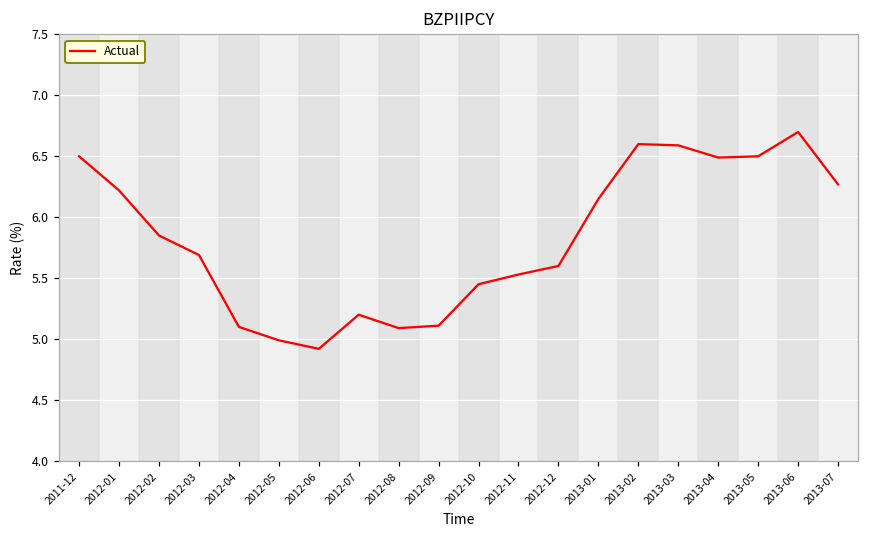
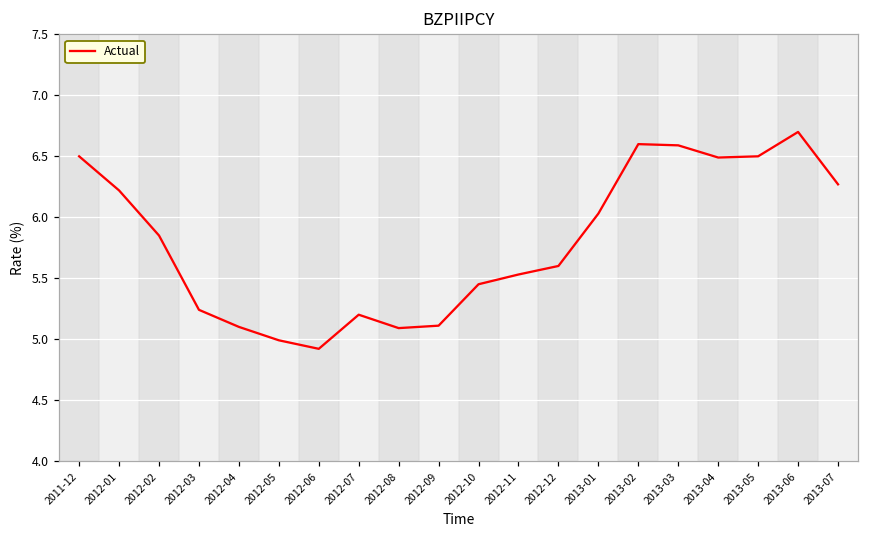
2012-03: 5.69 -> 5.24
2013-01: 6.15 -> 6.03
